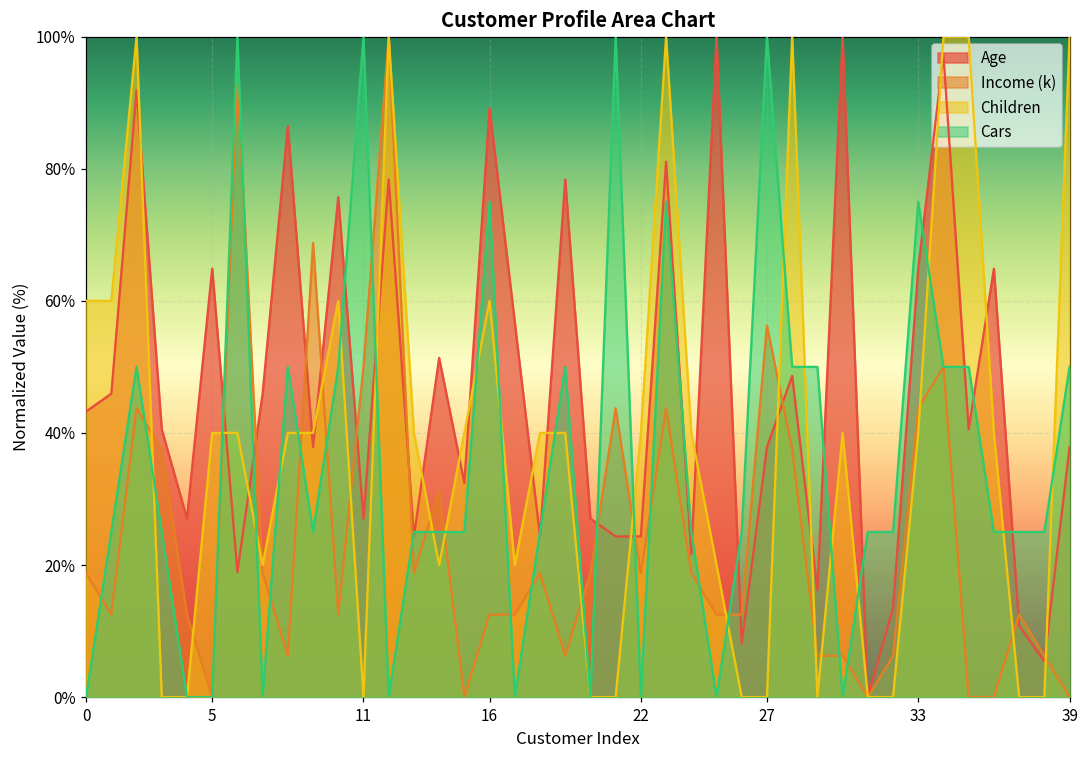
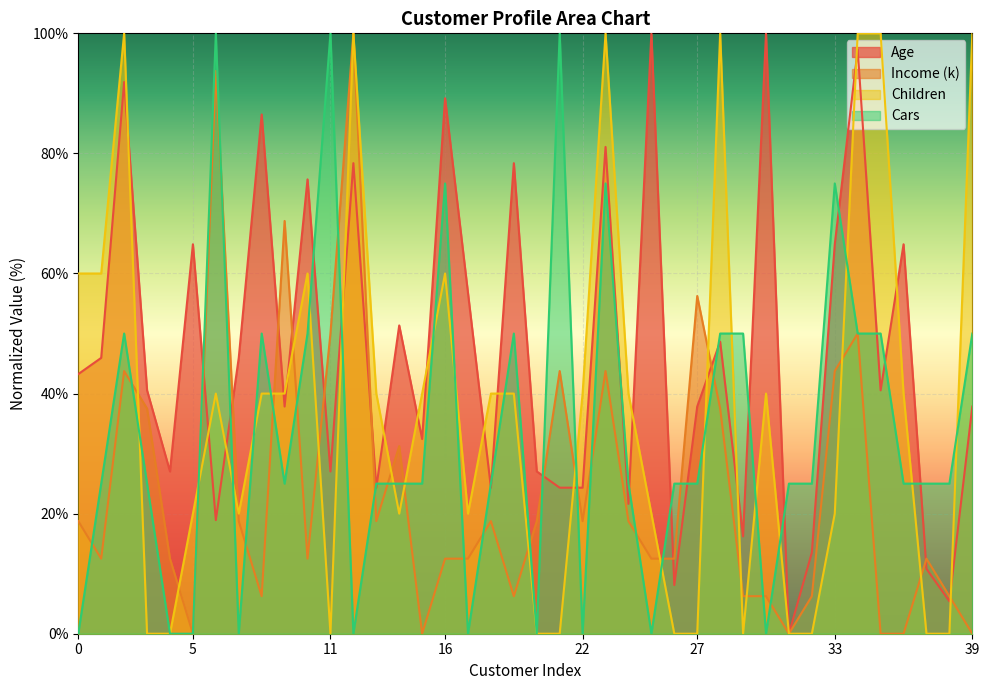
Children, 5: 40% -> 20%
Cars, 27: 100% -> 25%
Children, 33: 40% -> 20%
